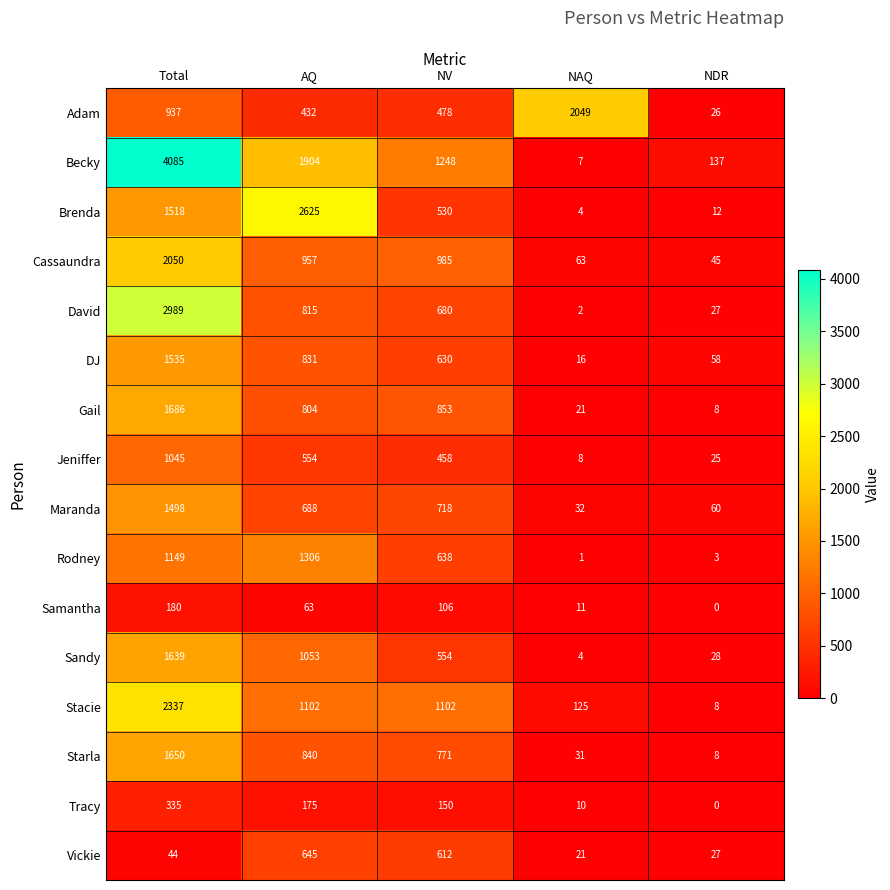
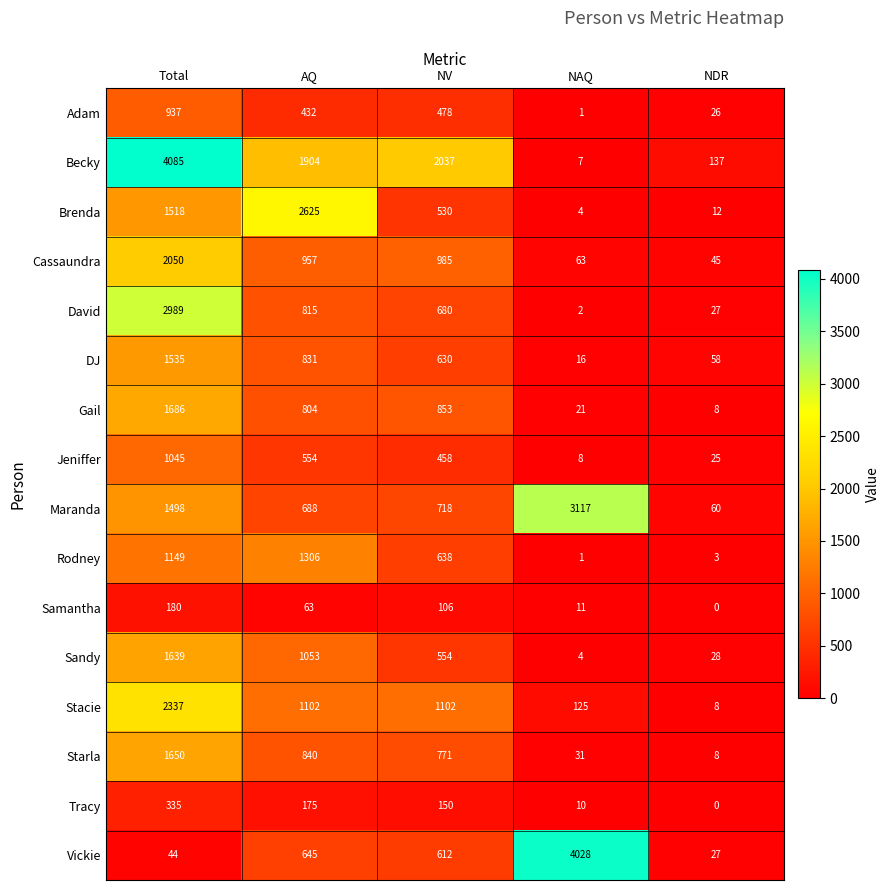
Adam, NAQ: 2049 -> 1
Becky, NV: 1248 -> 2037
Maranda, NAQ: 32 -> 3117
Vickie, NAQ: 21 -> 4028
